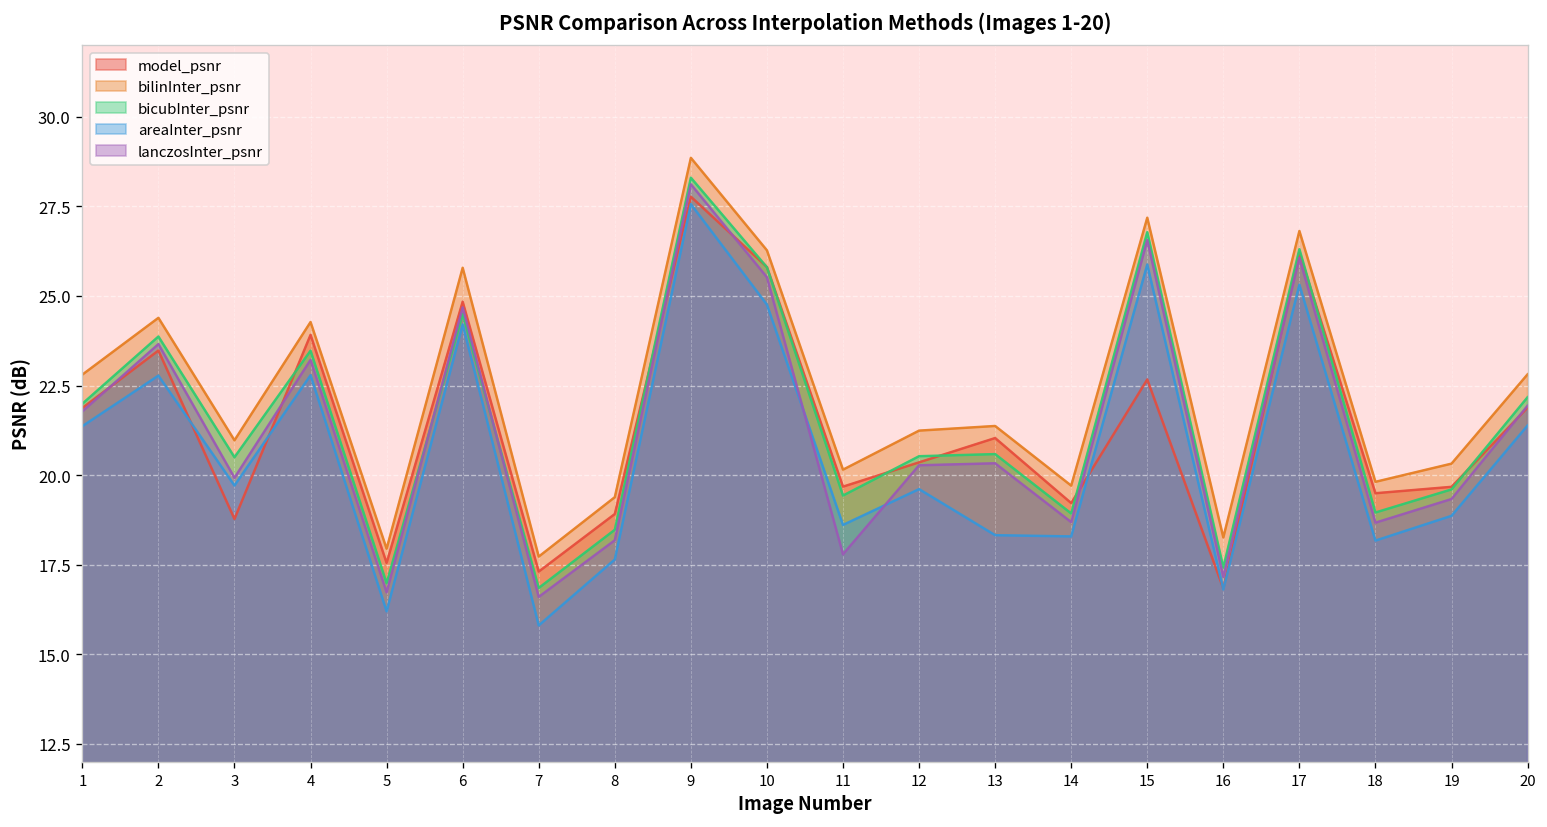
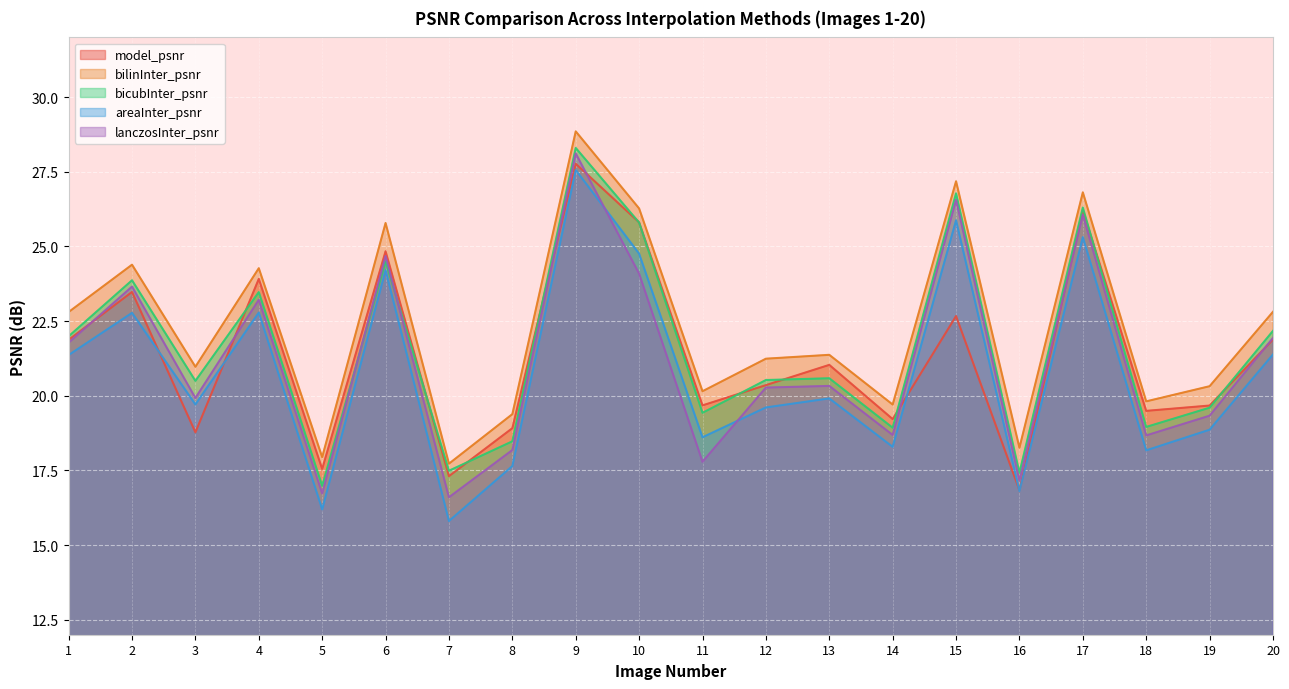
bicubInter_psnr, 7: 16.9 -> 17.5
lanczosInter_psnr, 10: 25.5 -> 24.1
areaInter_psnr, 13: 18.3 -> 19.9
